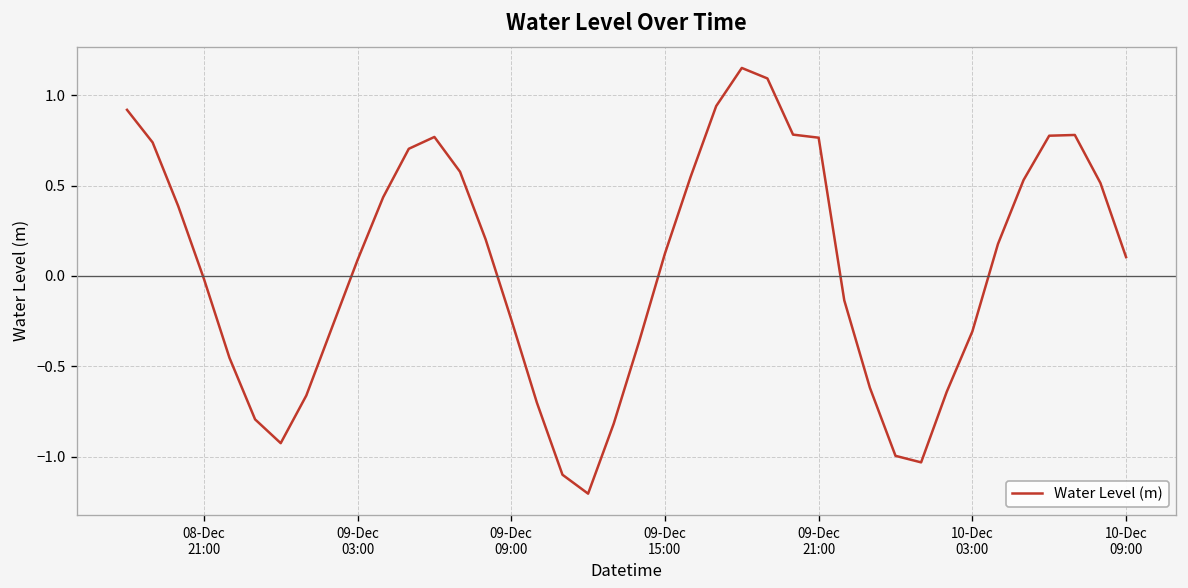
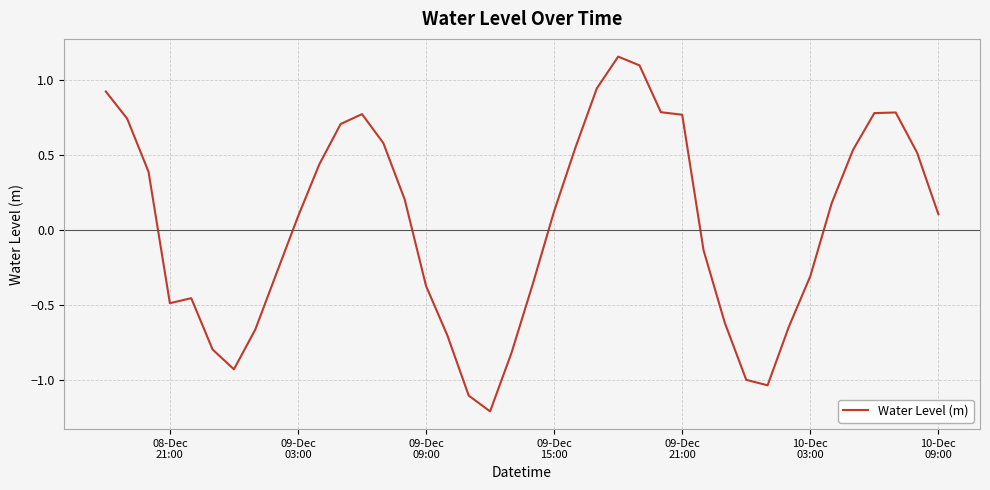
08-Dec 21:00: -0.01 -> -0.49
09-Dec 09:00: -0.24 -> -0.37
